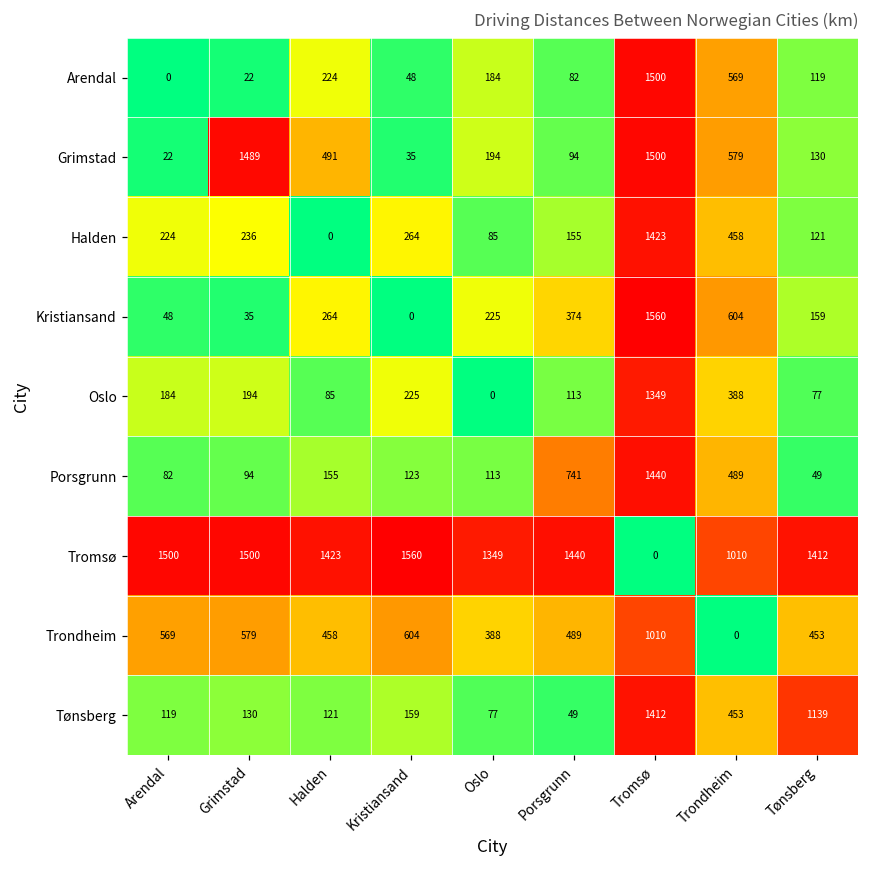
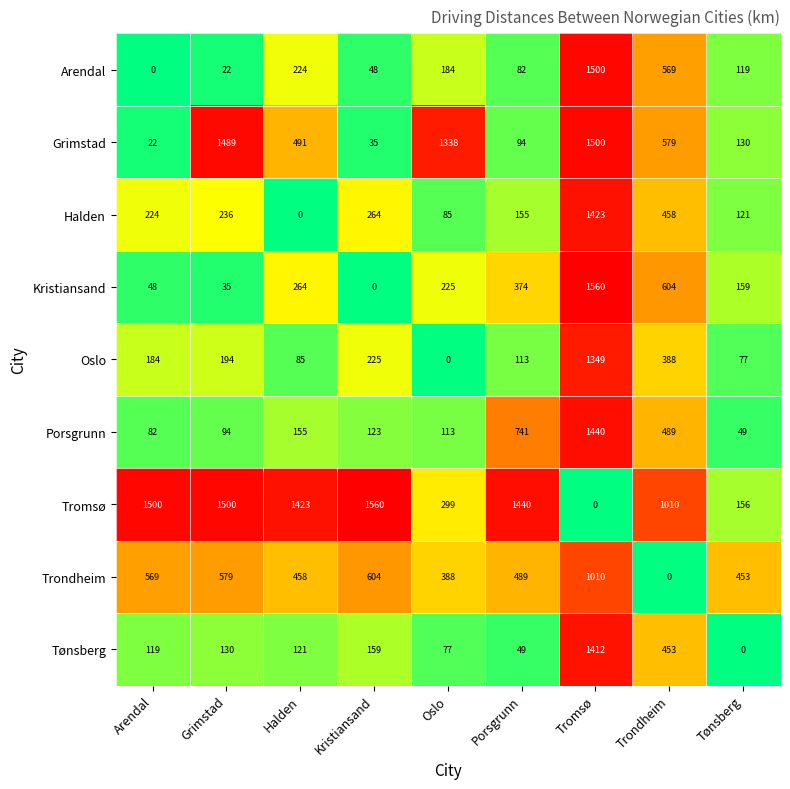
Grimstad, Oslo: 194 -> 1338
Tromsø, Oslo: 1349 -> 299
Tromsø, Tønsberg: 1412 -> 156
Tønsberg, Tønsberg: 1139 -> 0
